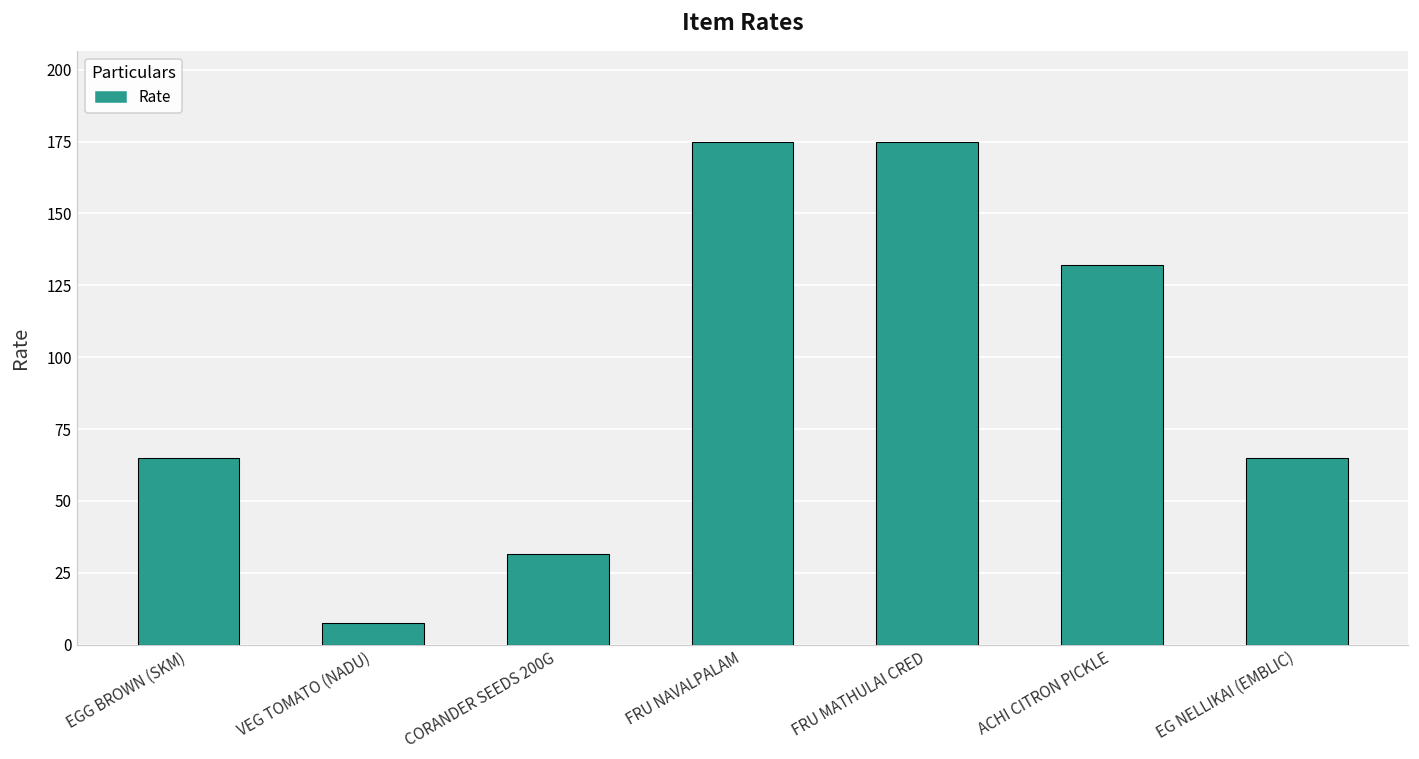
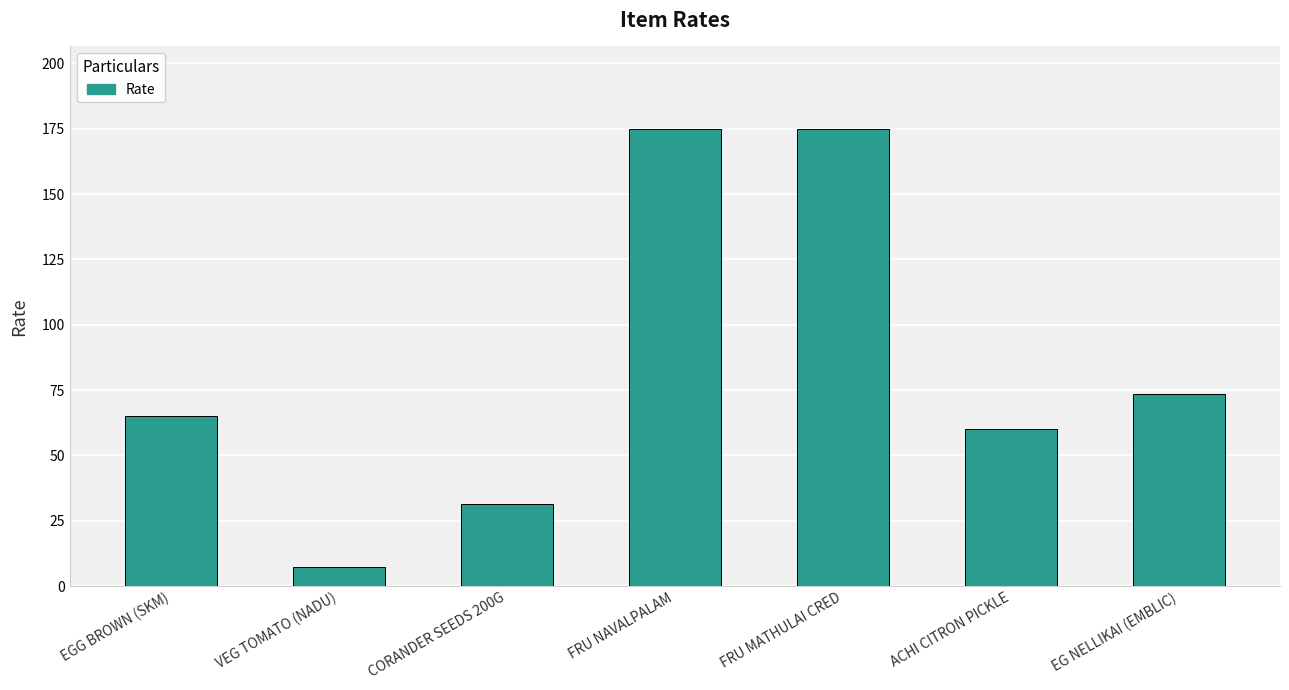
ACHI CITRON PICKLE: 132 -> 60
EG NELLIKAI (EMBLIC): 65 -> 74
